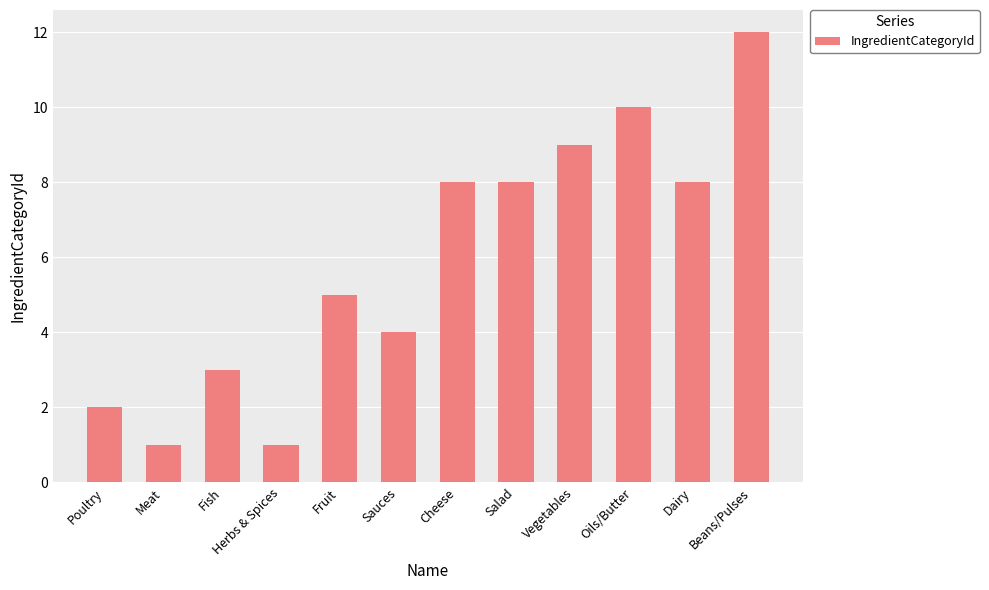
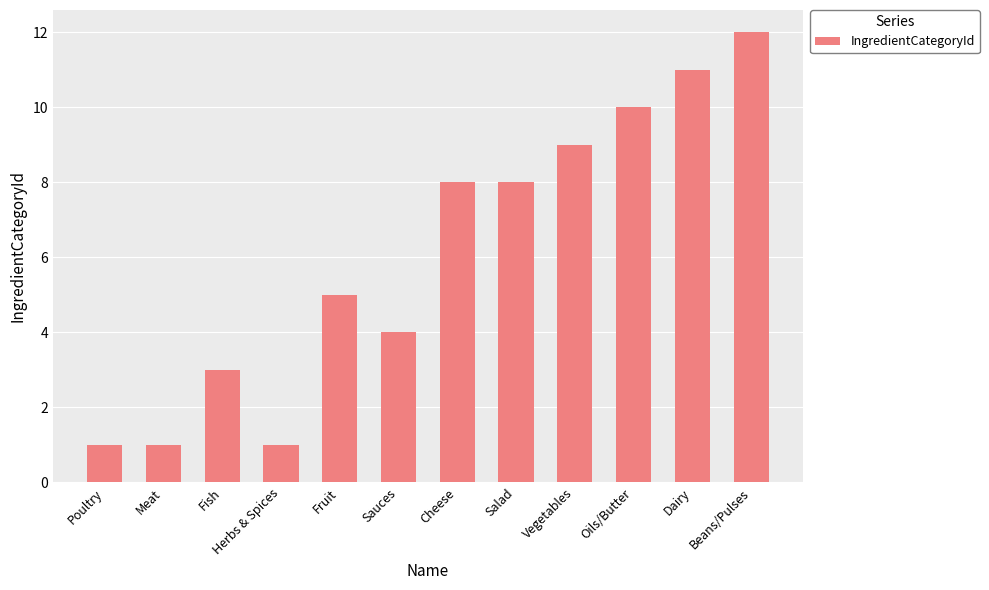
Poultry: 2 -> 1
Dairy: 8 -> 11
